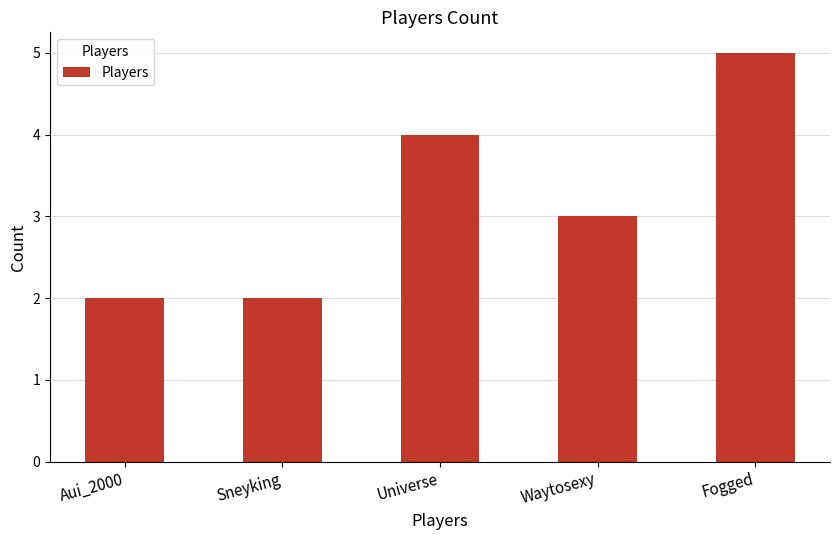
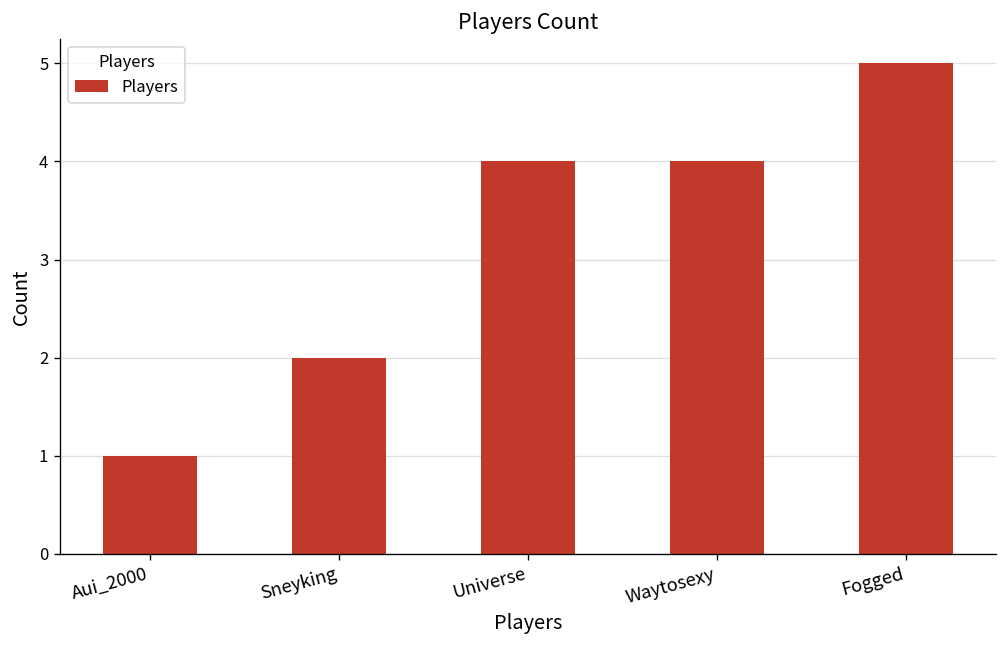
Aui_2000: 2 -> 1
Waytosexy: 3 -> 4
